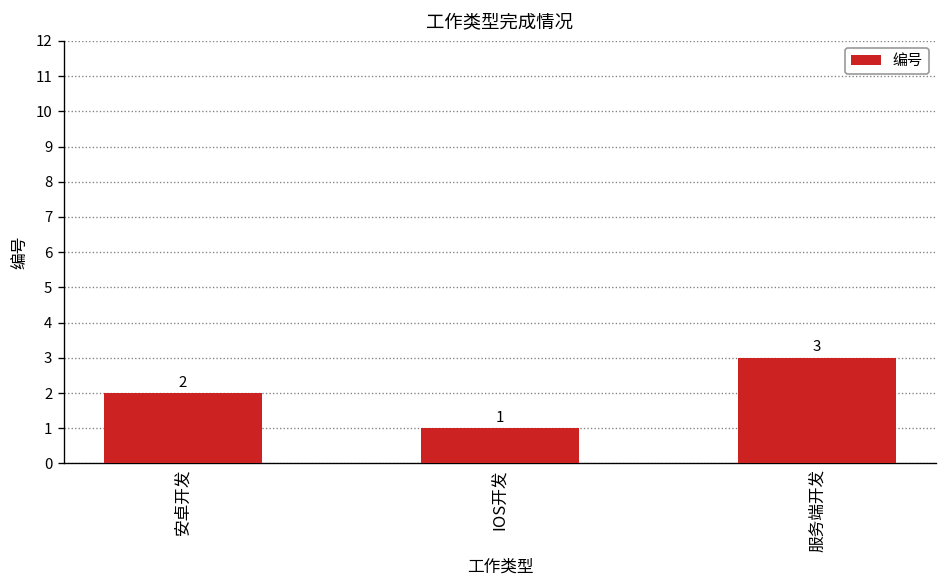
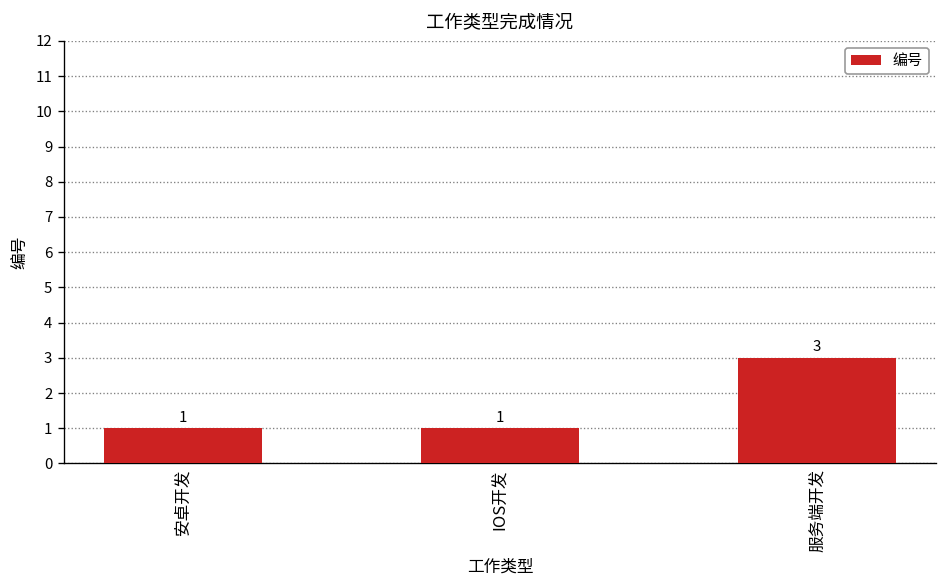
安卓开发: 2 -> 1
